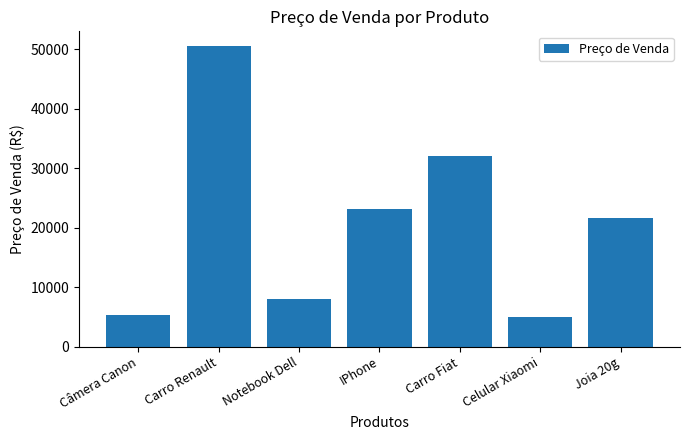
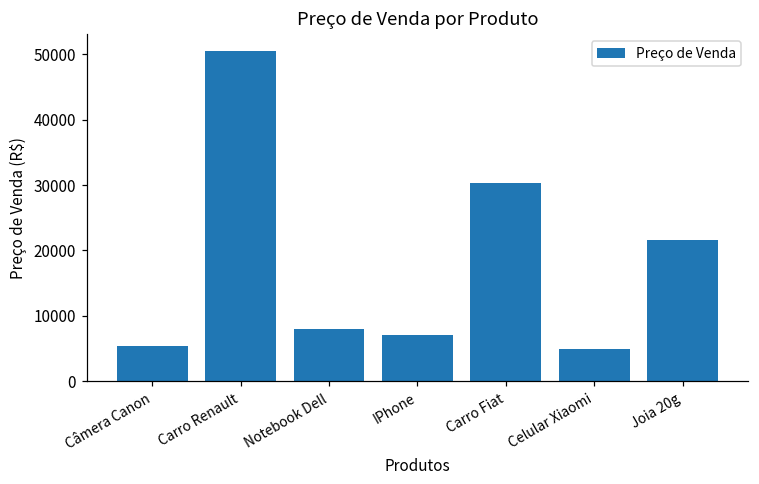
IPhone: 23000 -> 7000
Carro Fiat: 32000 -> 30000
